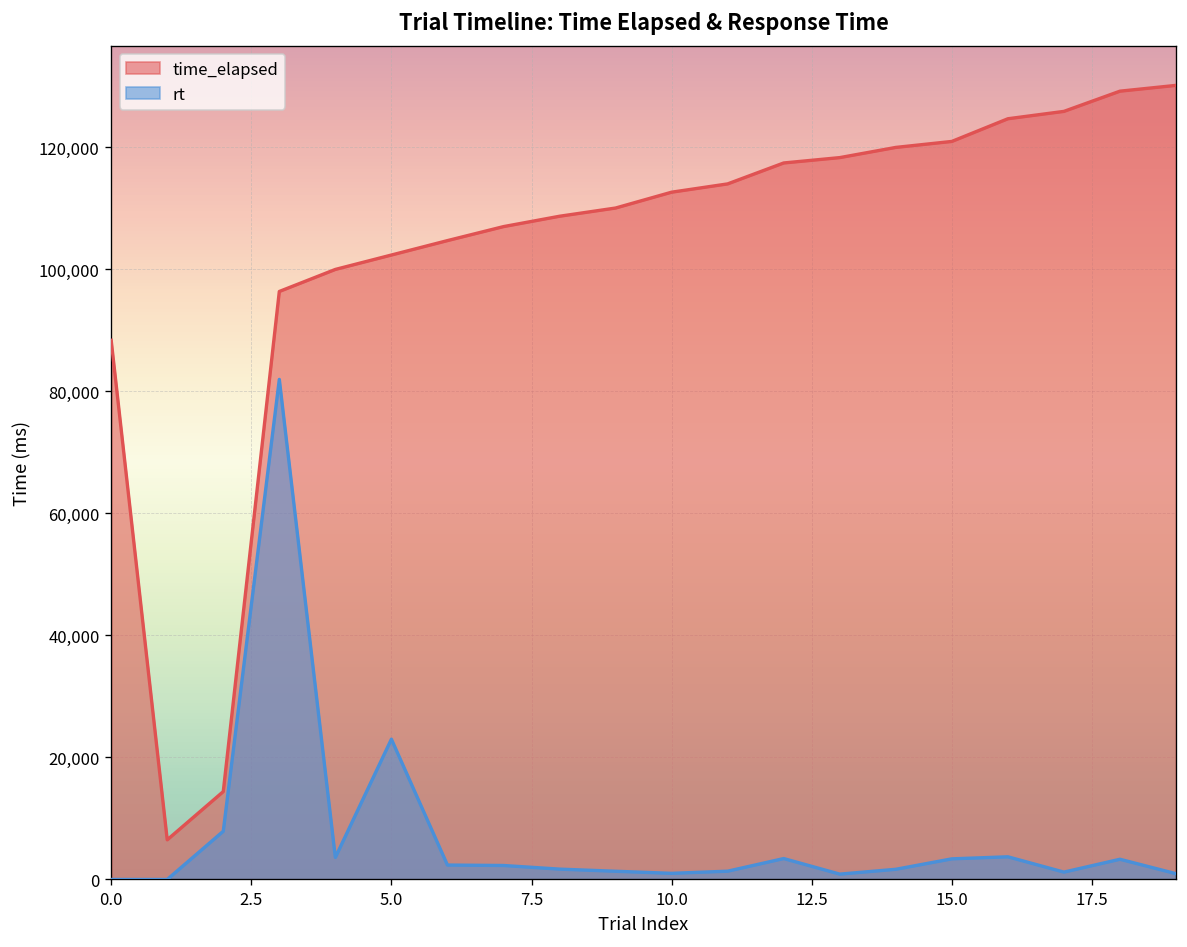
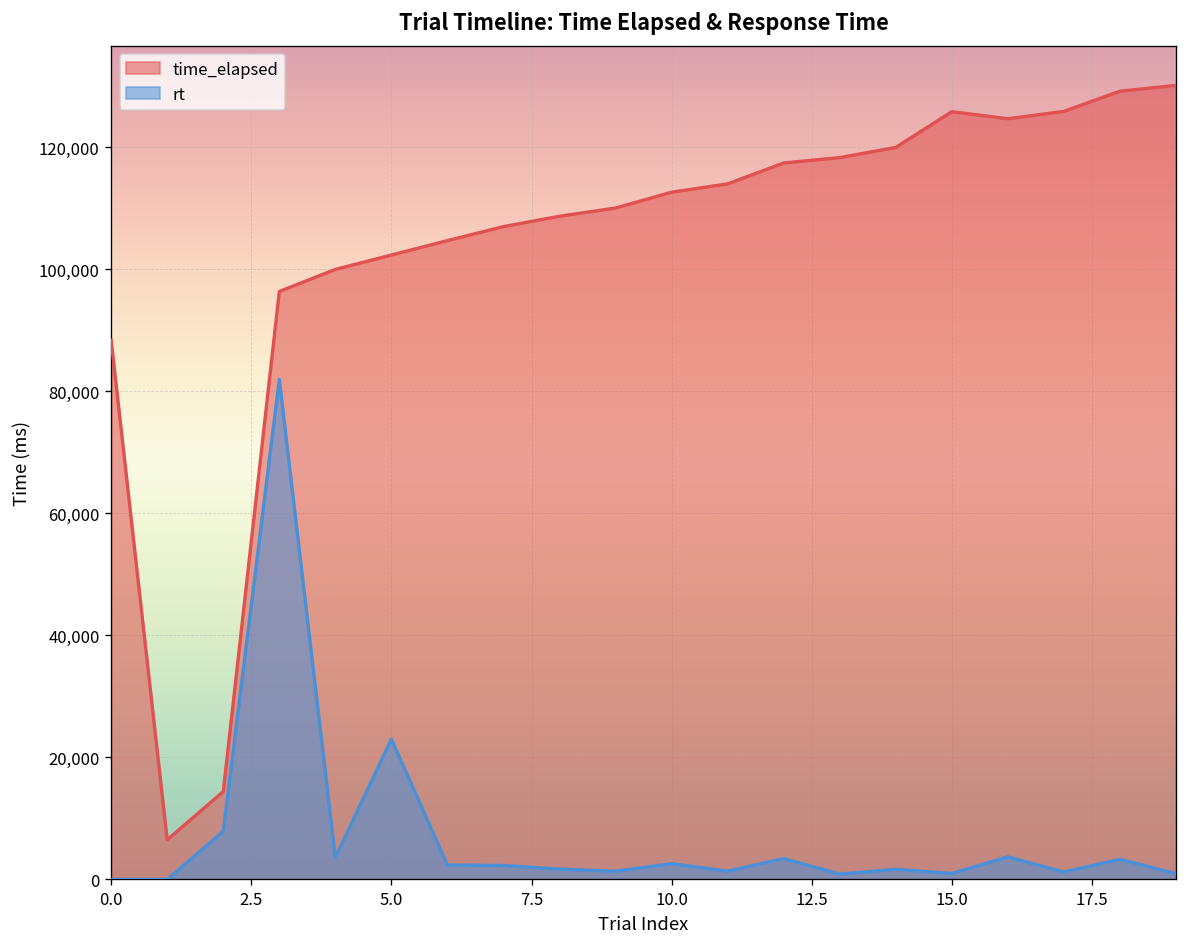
rt, 10.0: 1,000 -> 3,000
time_elapsed, 15.0: 121,000 -> 126,000
rt, 15.0: 3,000 -> 1,000
